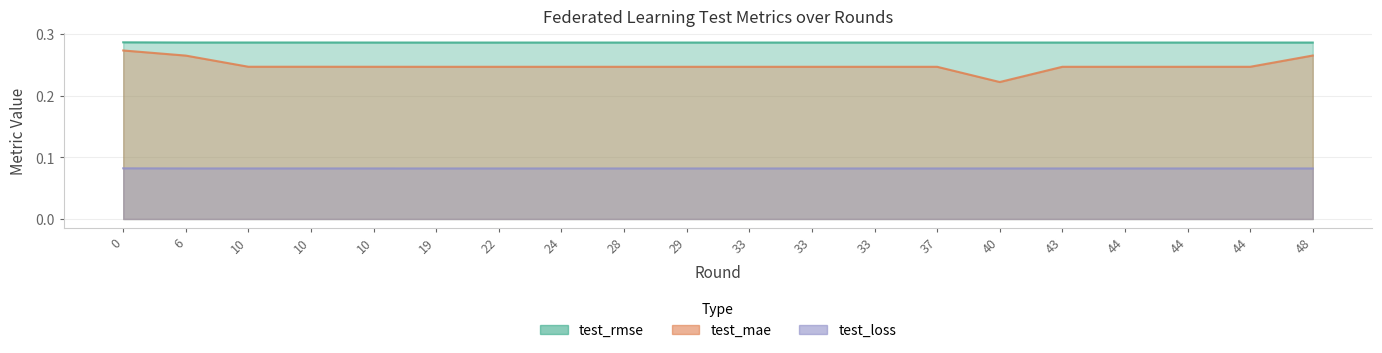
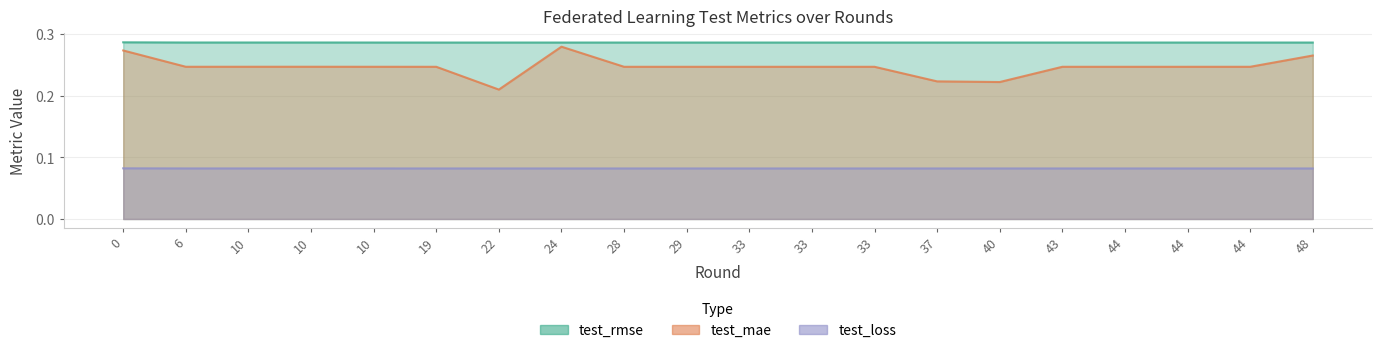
test_mae, 6: 0.27 -> 0.25
test_mae, 22: 0.25 -> 0.21
test_mae, 24: 0.25 -> 0.28
test_mae, 37: 0.25 -> 0.22
